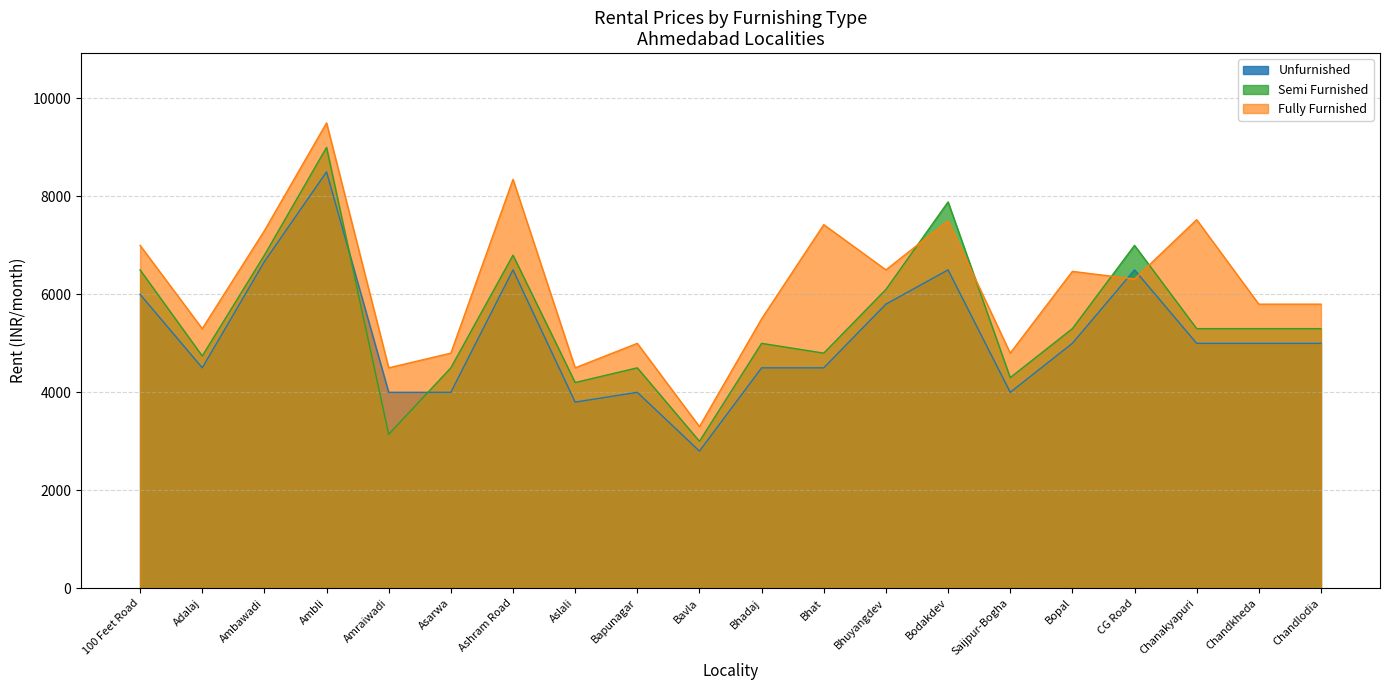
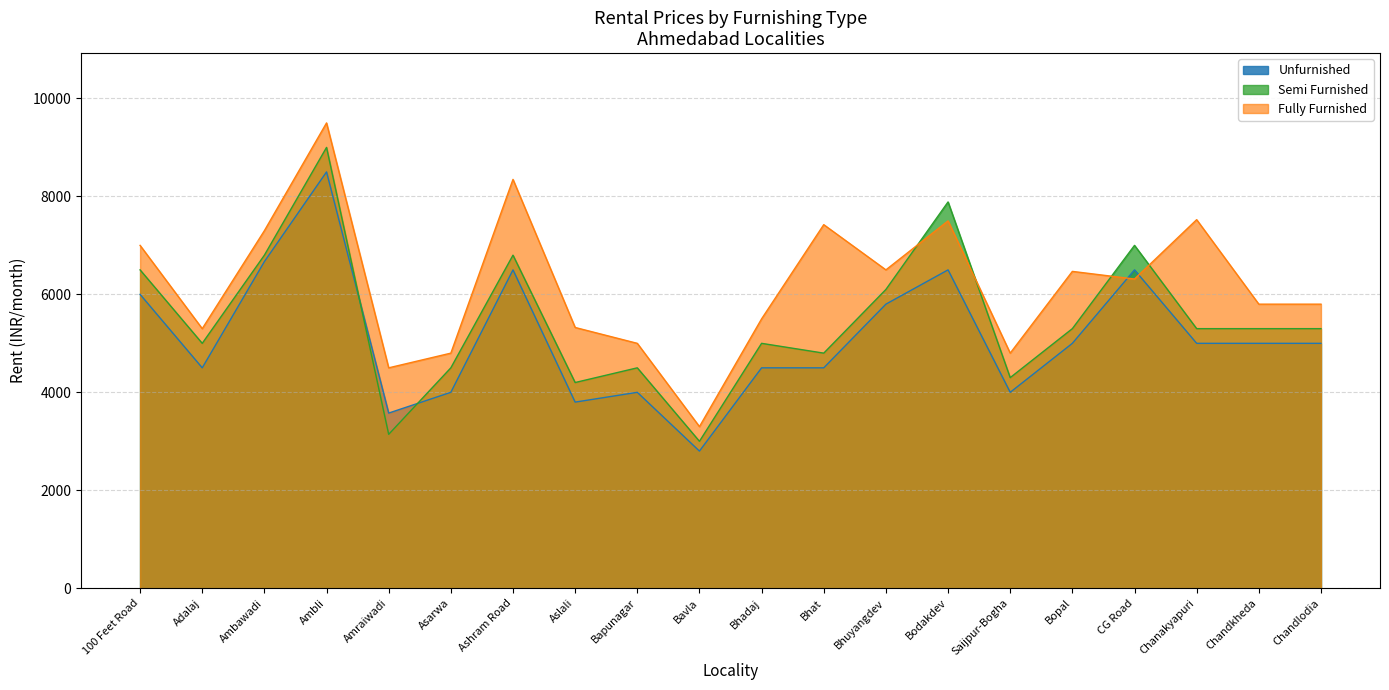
Semi Furnished, Adalaj: 4700 -> 5000
Unfurnished, Amraiwadi: 4000 -> 3600
Fully Furnished, Aslali: 4500 -> 5300
